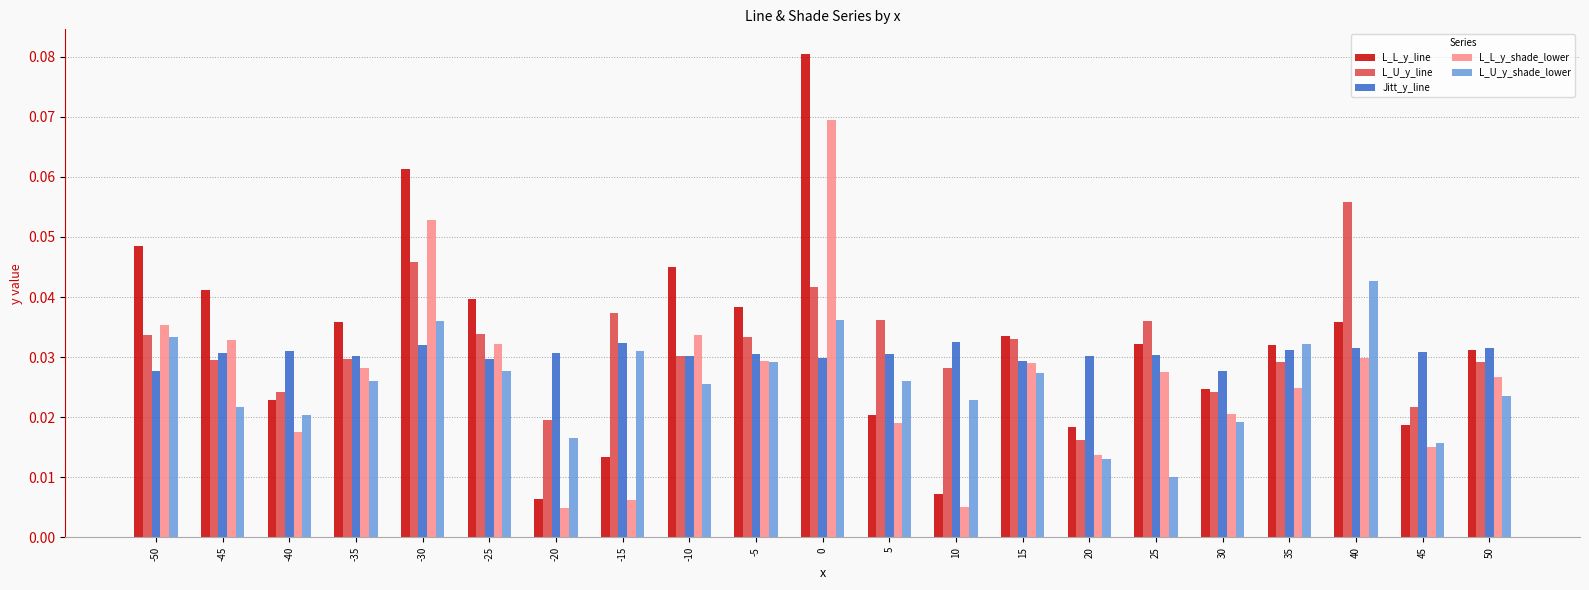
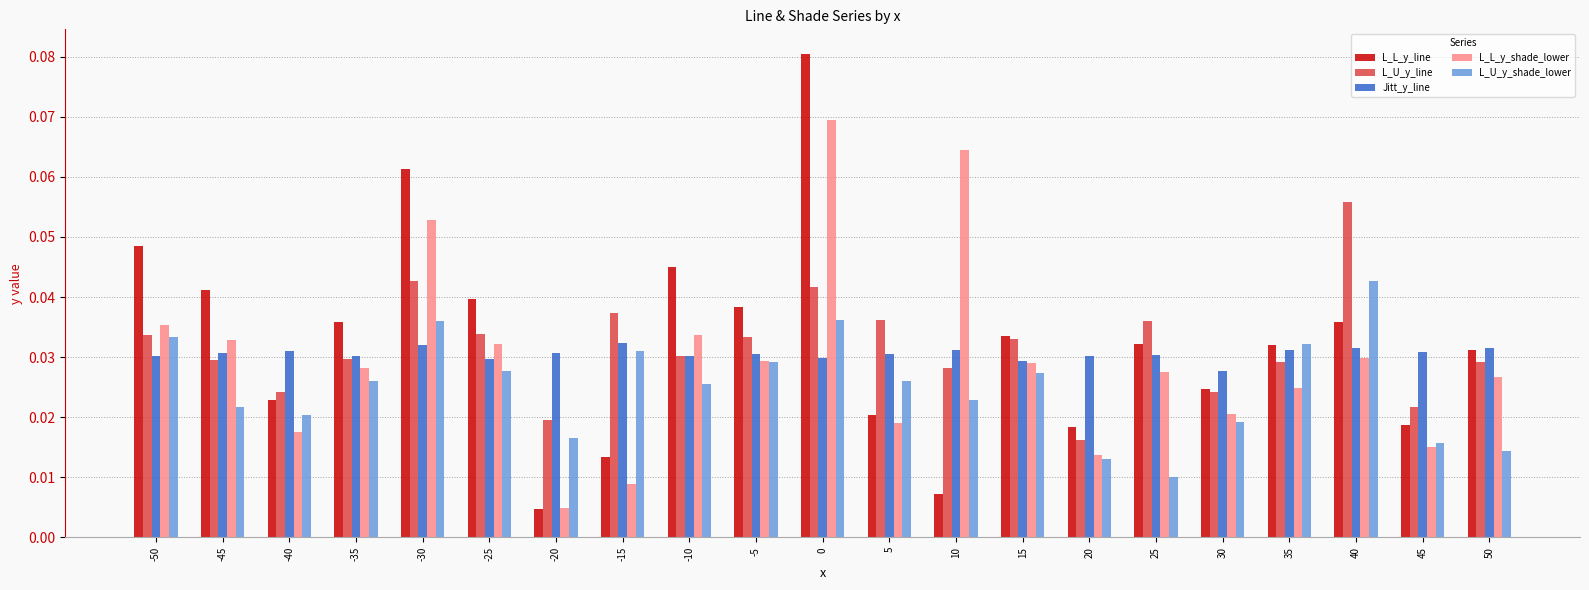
Jitt_y_line, -50: 0.028 -> 0.030
L_U_y_line, -30: 0.046 -> 0.043
L_L_y_line, -20: 0.006 -> 0.005
L_L_y_shade_lower, -15: 0.006 -> 0.009
Jitt_y_line, 10: 0.033 -> 0.031
L_L_y_shade_lower, 10: 0.005 -> 0.064
L_U_y_shade_lower, 50: 0.023 -> 0.014
